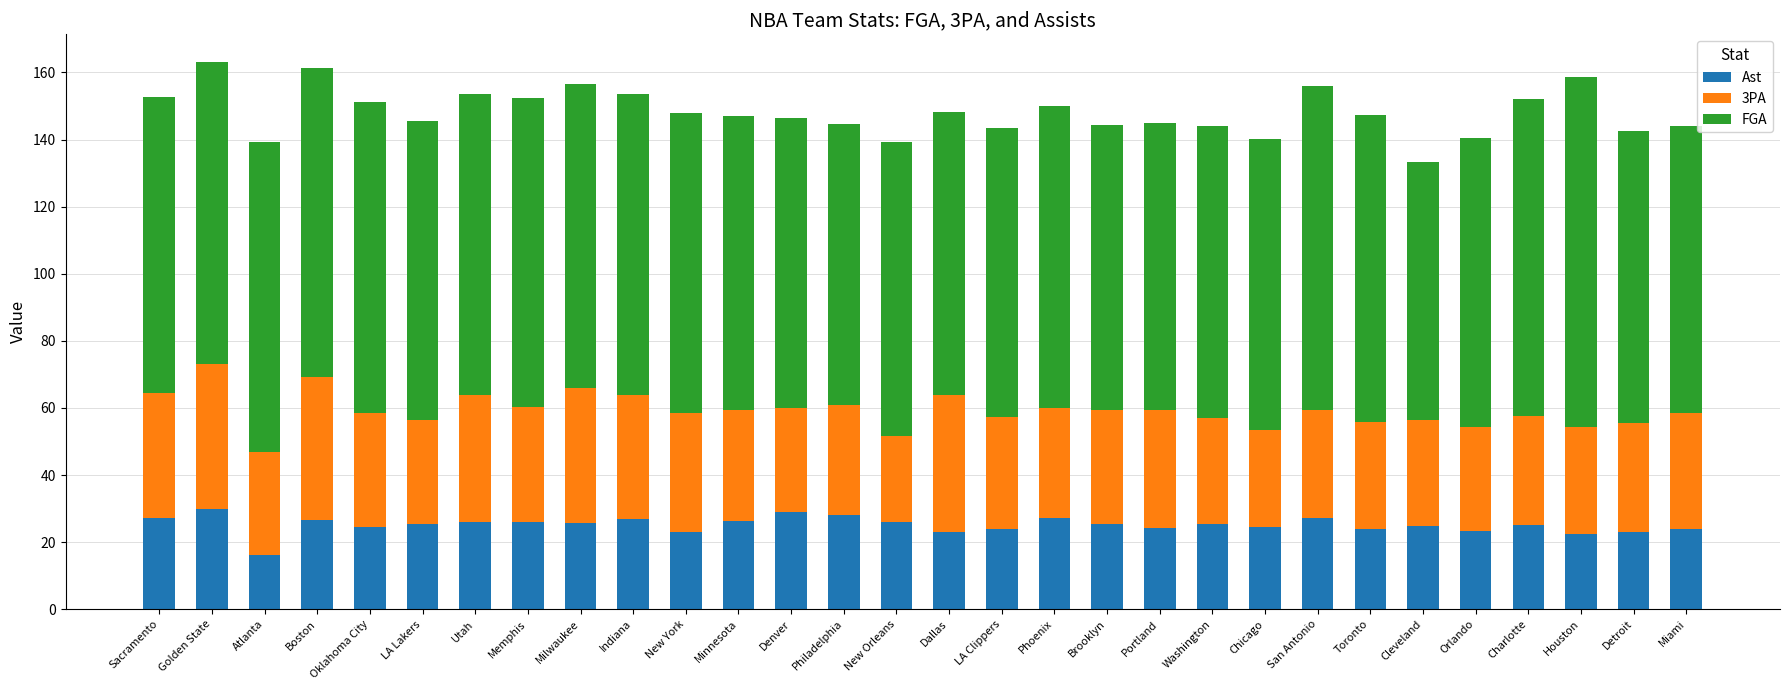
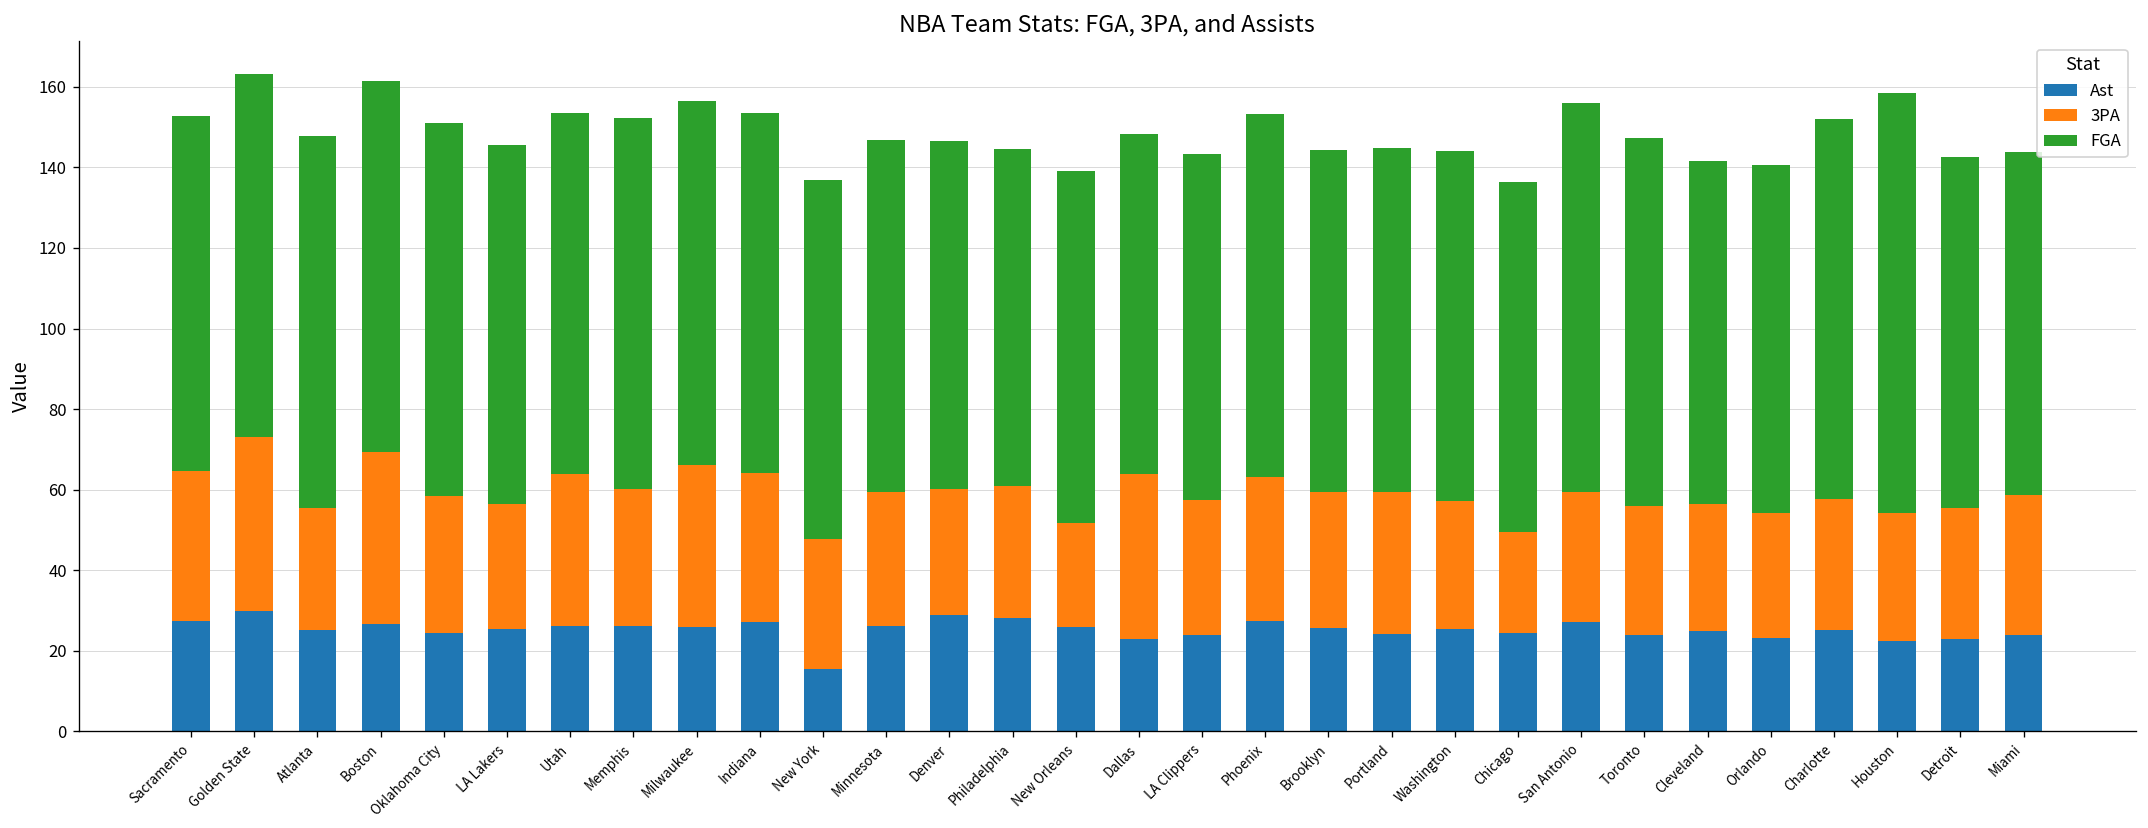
Ast, Atlanta: 16 -> 25
Ast, New York: 23 -> 15
3PA, New York: 36 -> 32
3PA, Phoenix: 33 -> 36
3PA, Chicago: 29 -> 25
FGA, Cleveland: 77 -> 85
